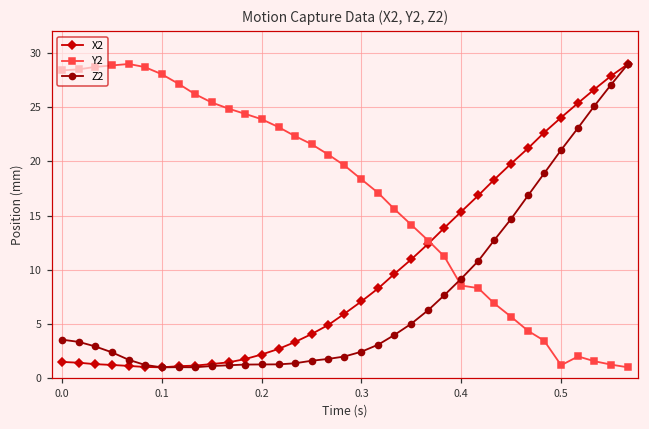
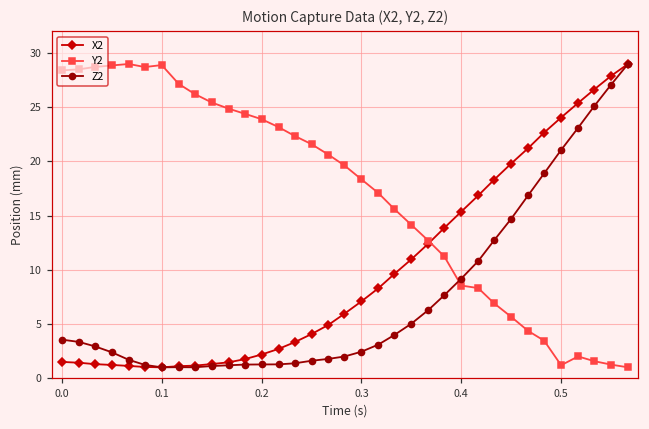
Y2, 0.1: 28 -> 29
